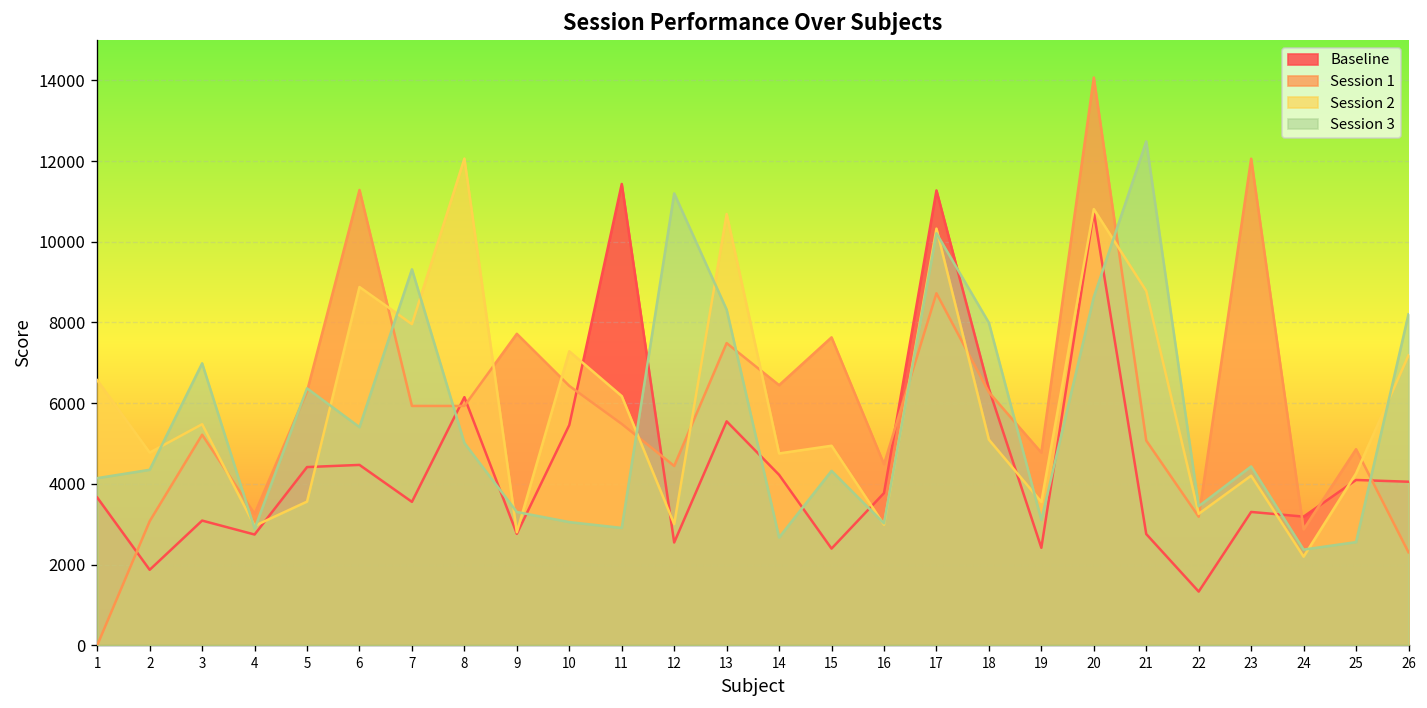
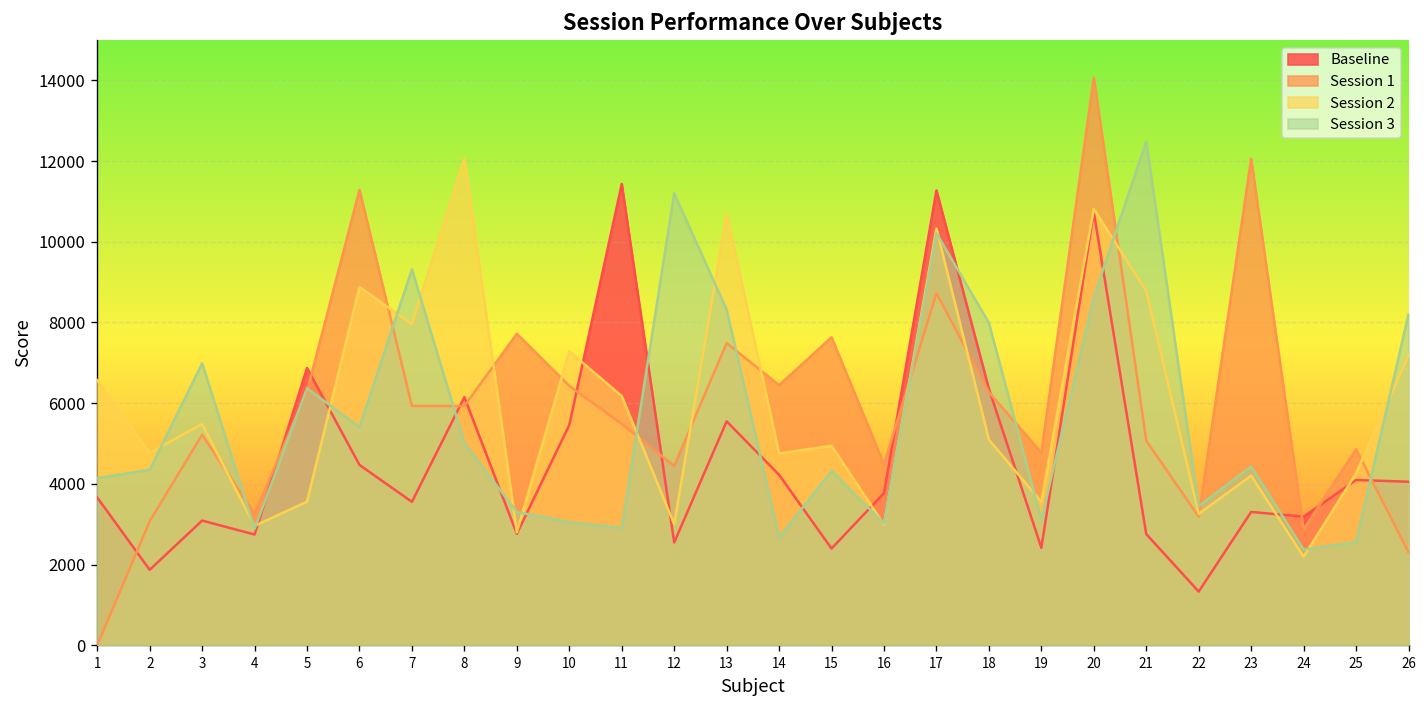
Baseline, 5: 4400 -> 6900
